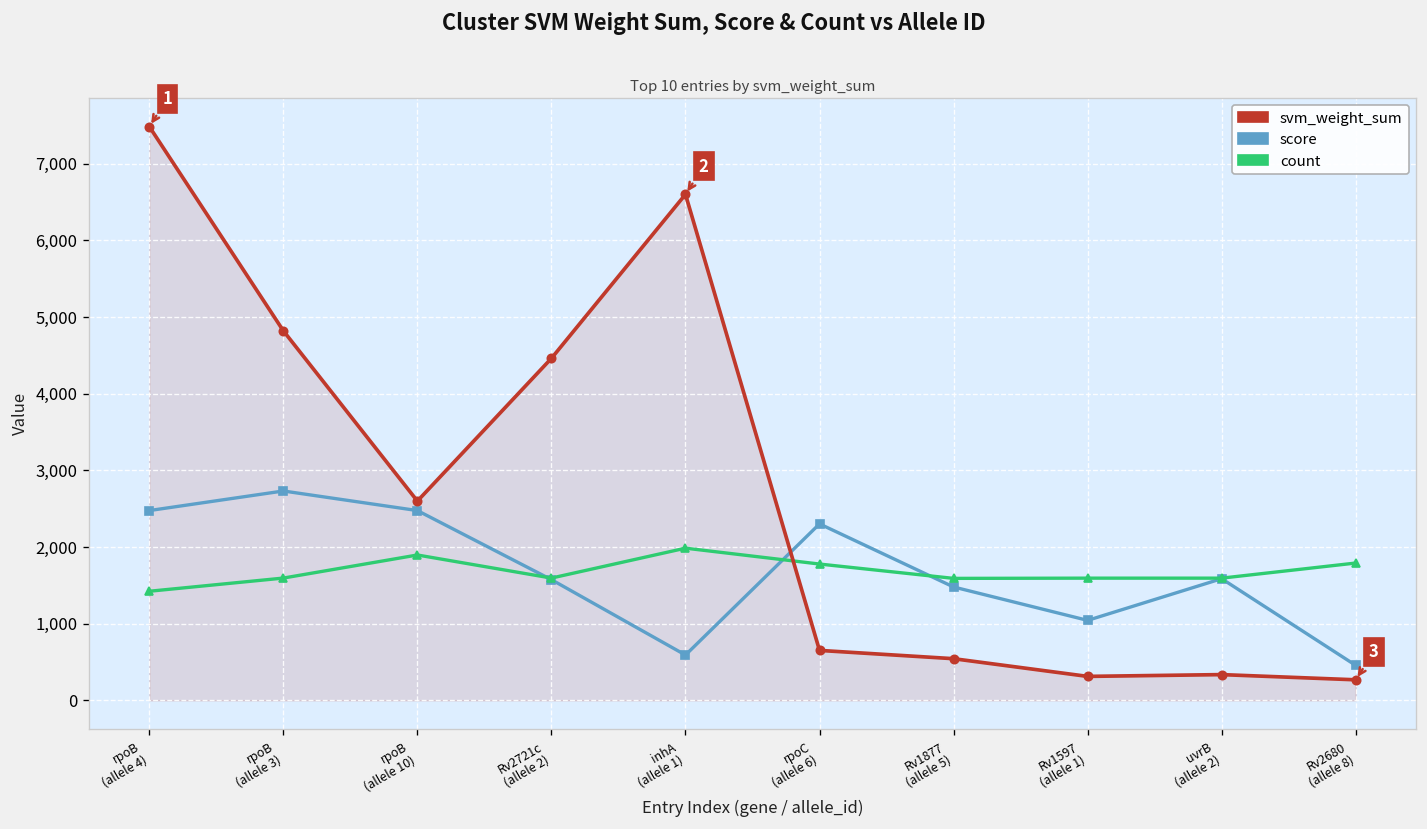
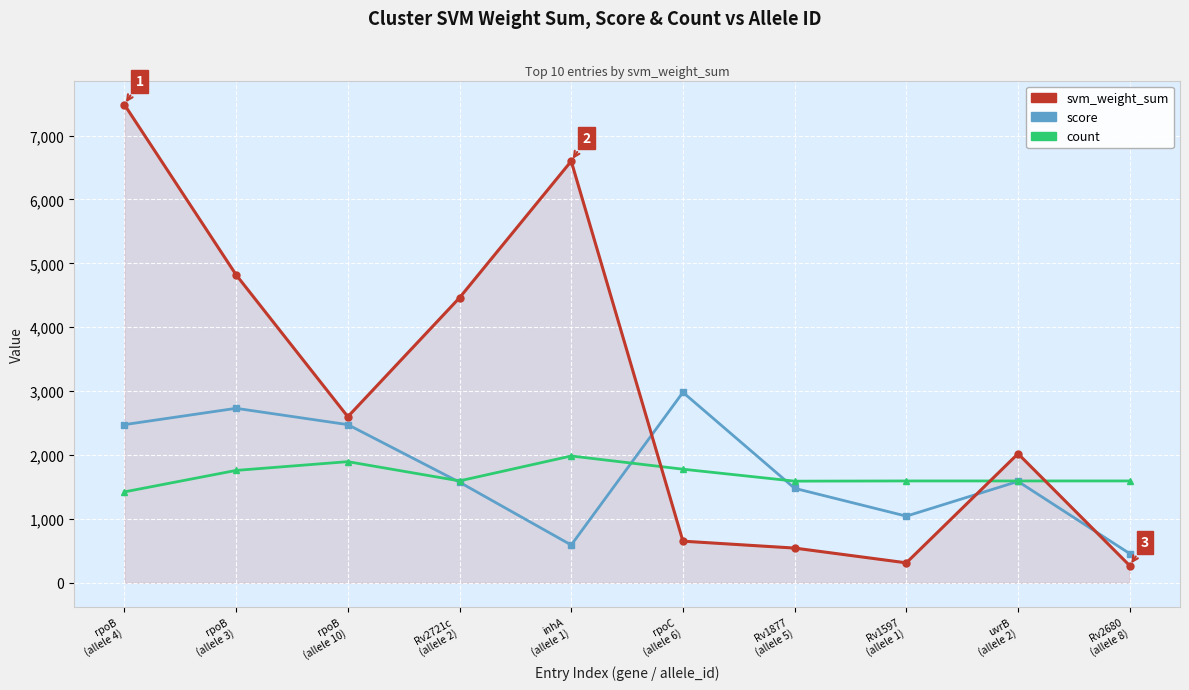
count, rpoB (allele 3): 1,600 -> 1,800
score, rpoC (allele 6): 2,300 -> 3,000
svm_weight_sum, uvrB (allele 2): 300 -> 2,000
count, Rv2680 (allele 8): 1,800 -> 1,600
